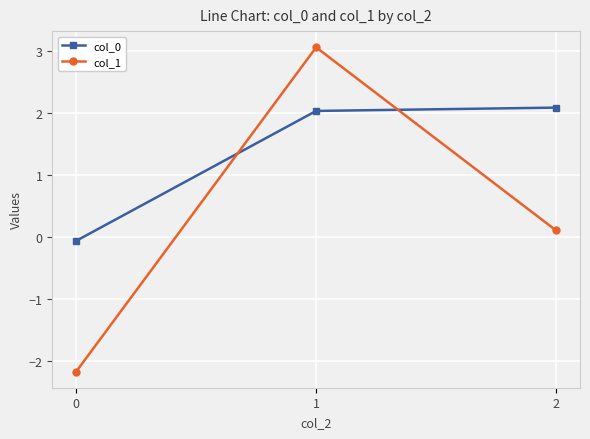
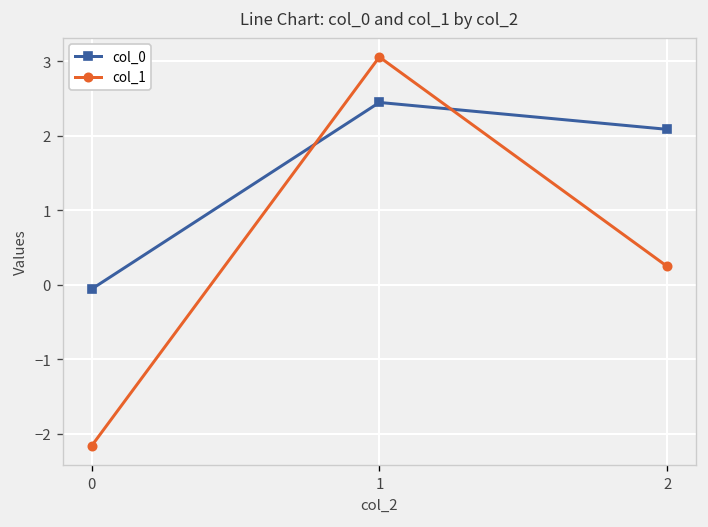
col_0, 1: 2.0 -> 2.4
col_1, 2: 0.1 -> 0.2
